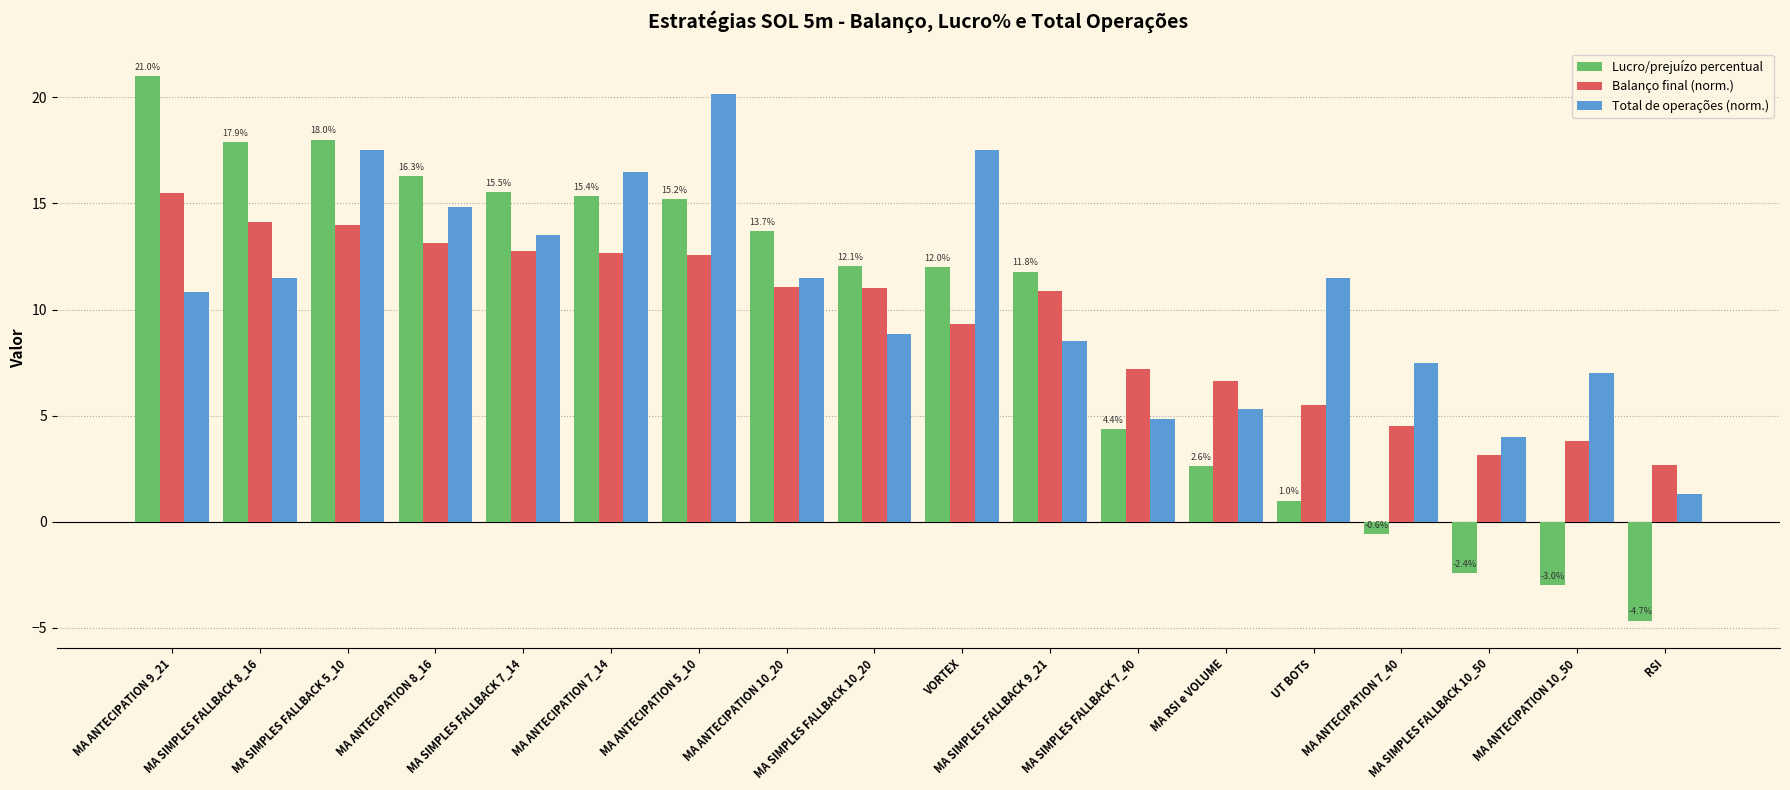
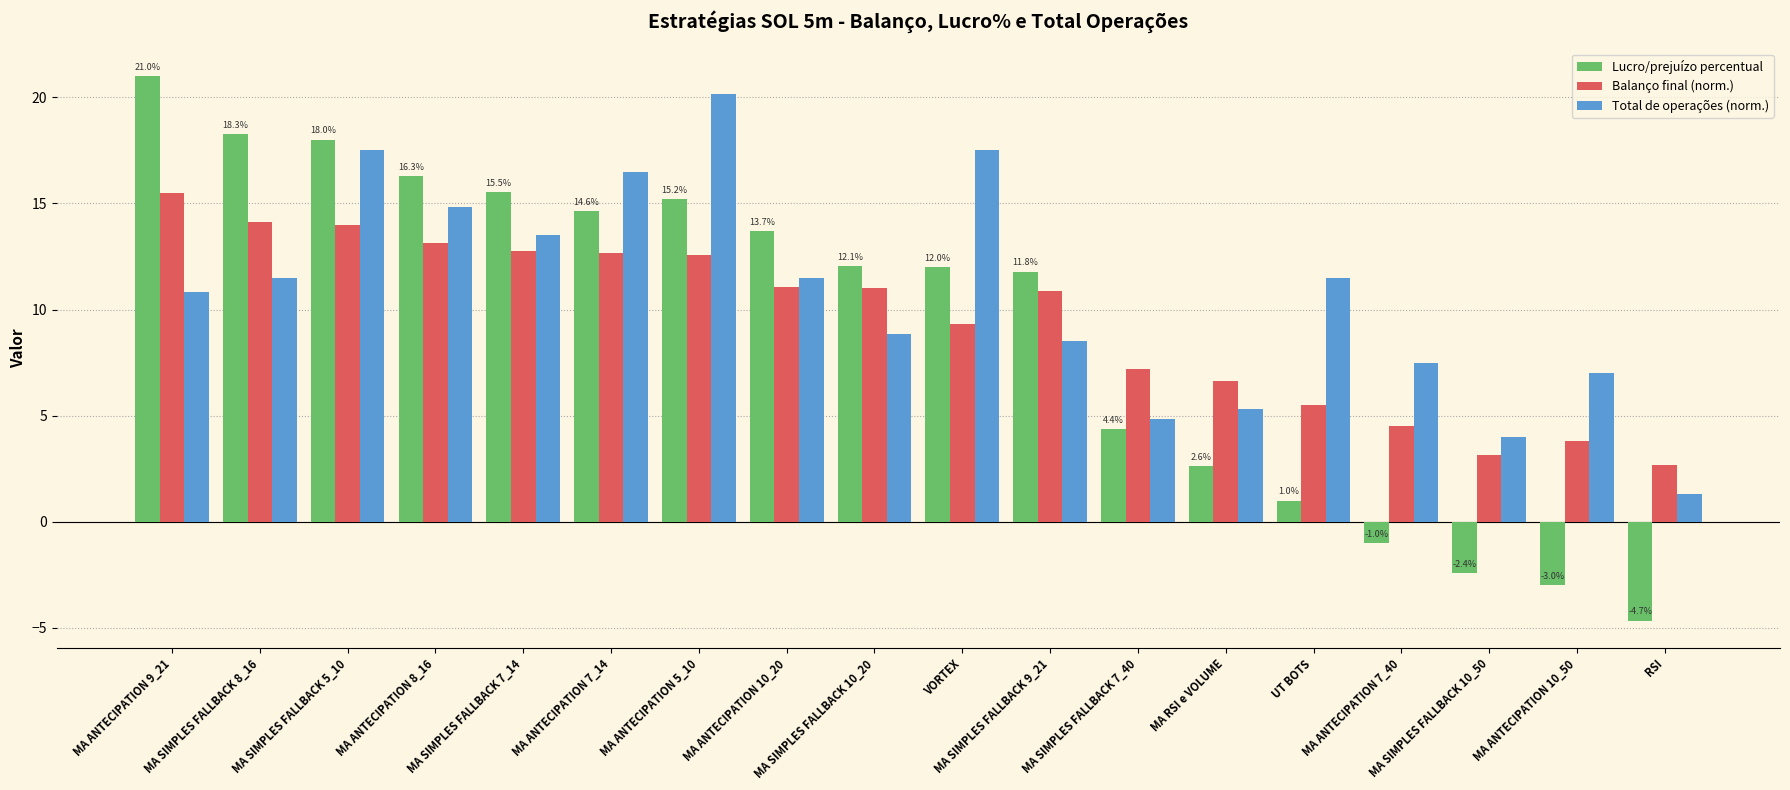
Lucro/prejuízo percentual, MA SIMPLES FALLBACK 8_16: 17.9% -> 18.3%
Lucro/prejuízo percentual, MA ANTECIPATION 7_14: 15.4% -> 14.6%
Lucro/prejuízo percentual, MA ANTECIPATION 7_40: -0.6% -> -1.0%
